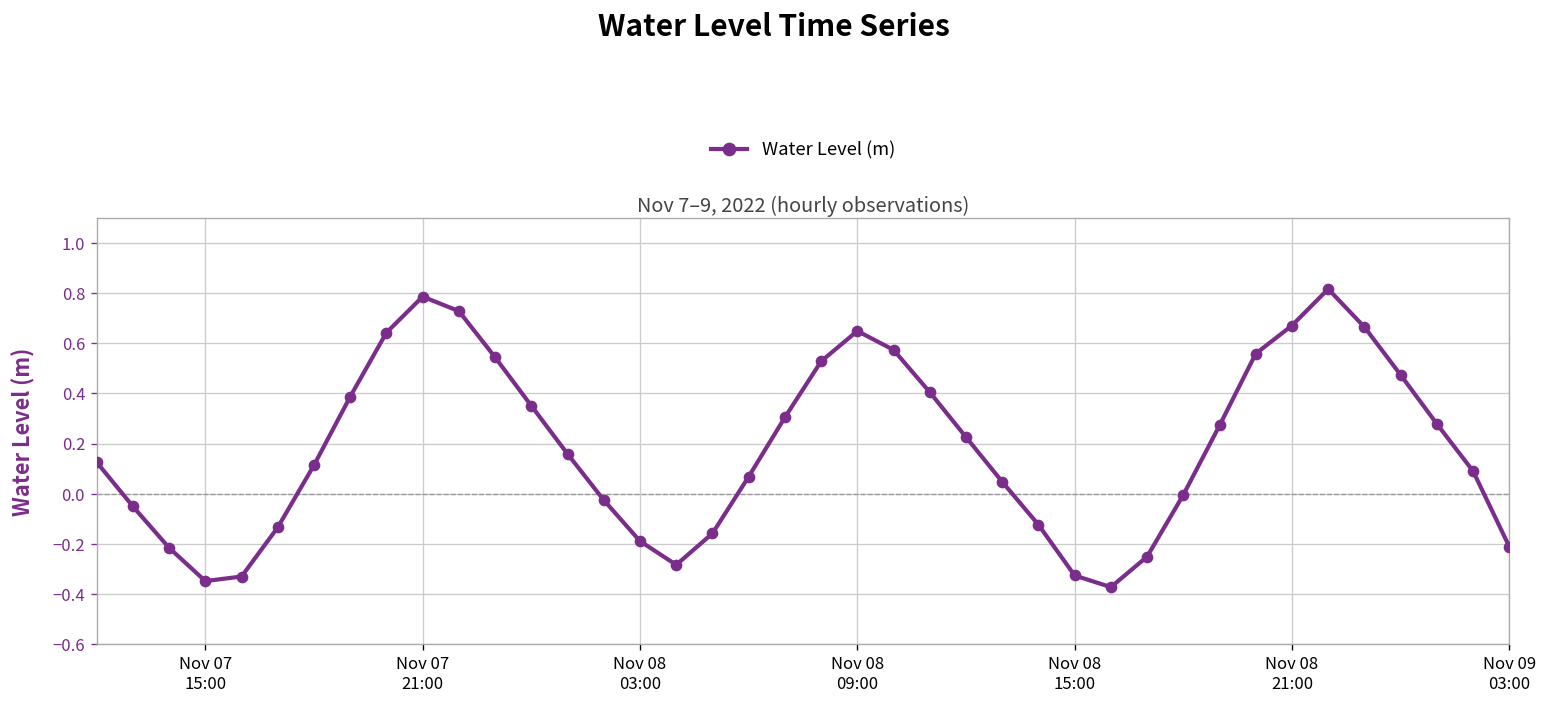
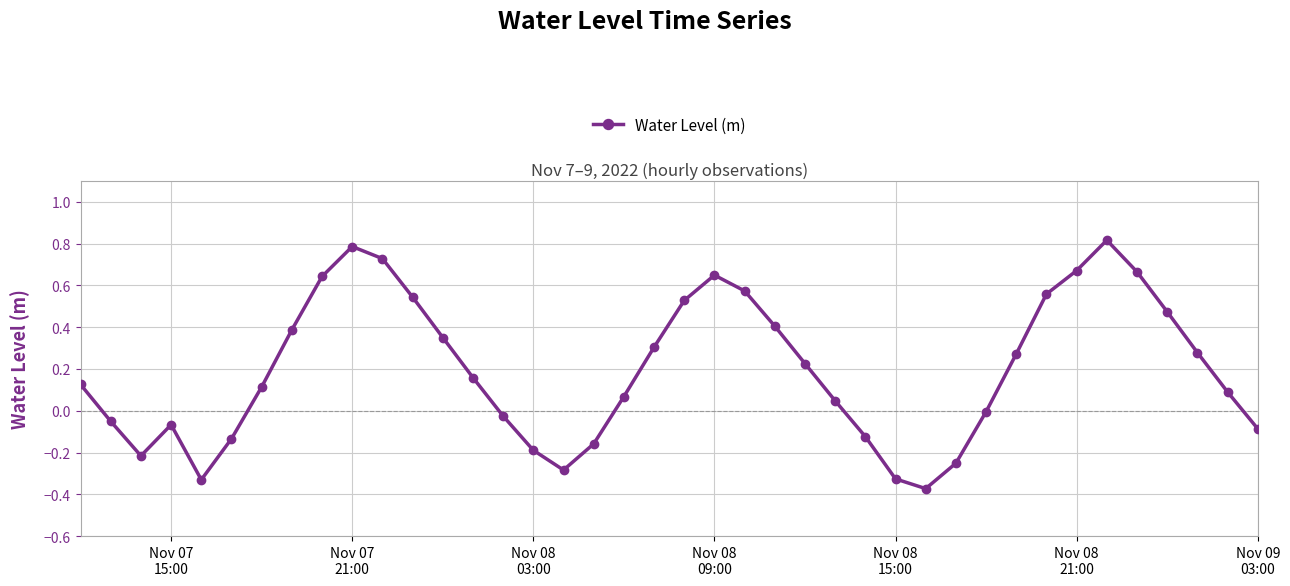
Nov 07 15:00: -0.35 -> -0.07
Nov 09 03:00: -0.21 -> -0.09
